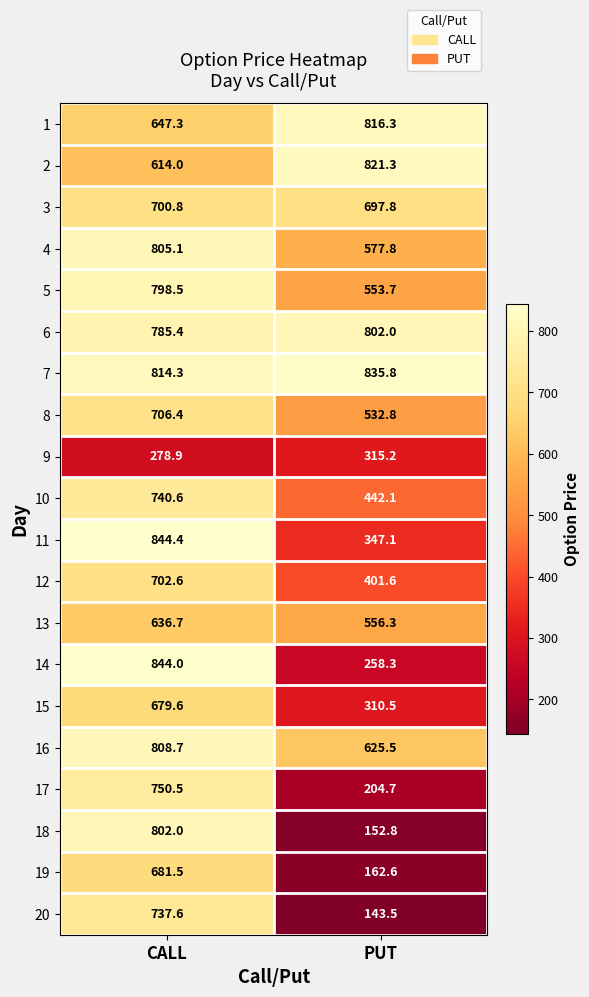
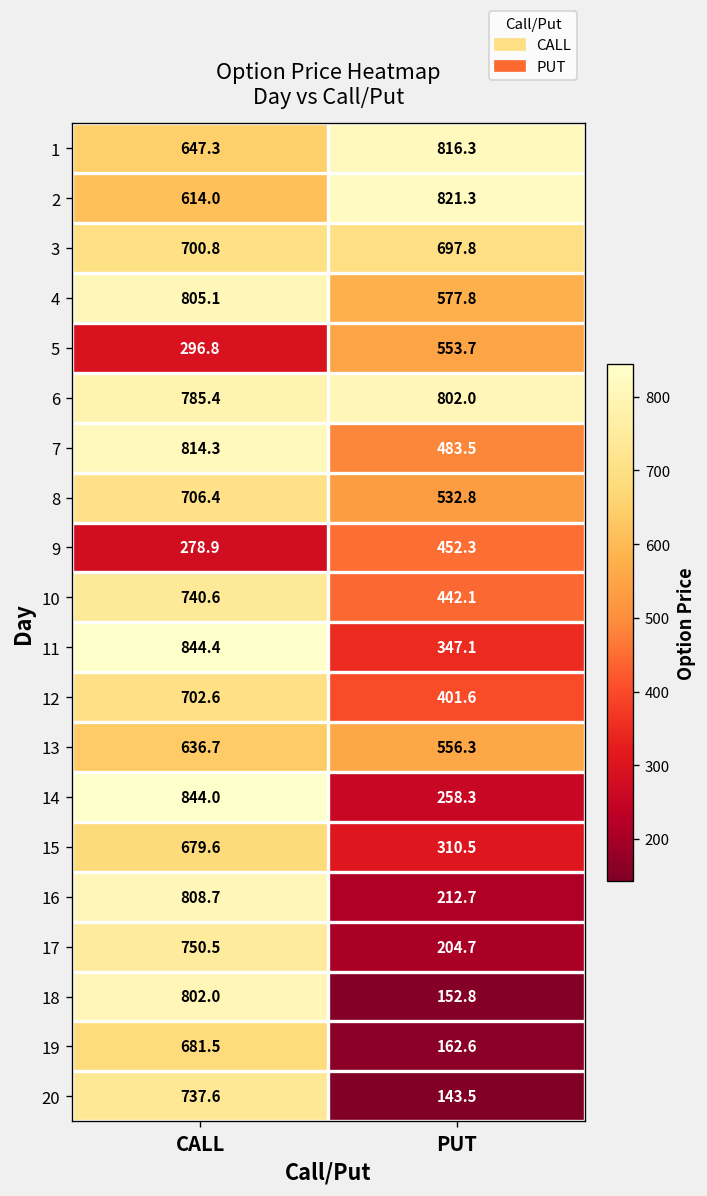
5, CALL: 798.5 -> 296.8
7, PUT: 835.8 -> 483.5
9, PUT: 315.2 -> 452.3
16, PUT: 625.5 -> 212.7
